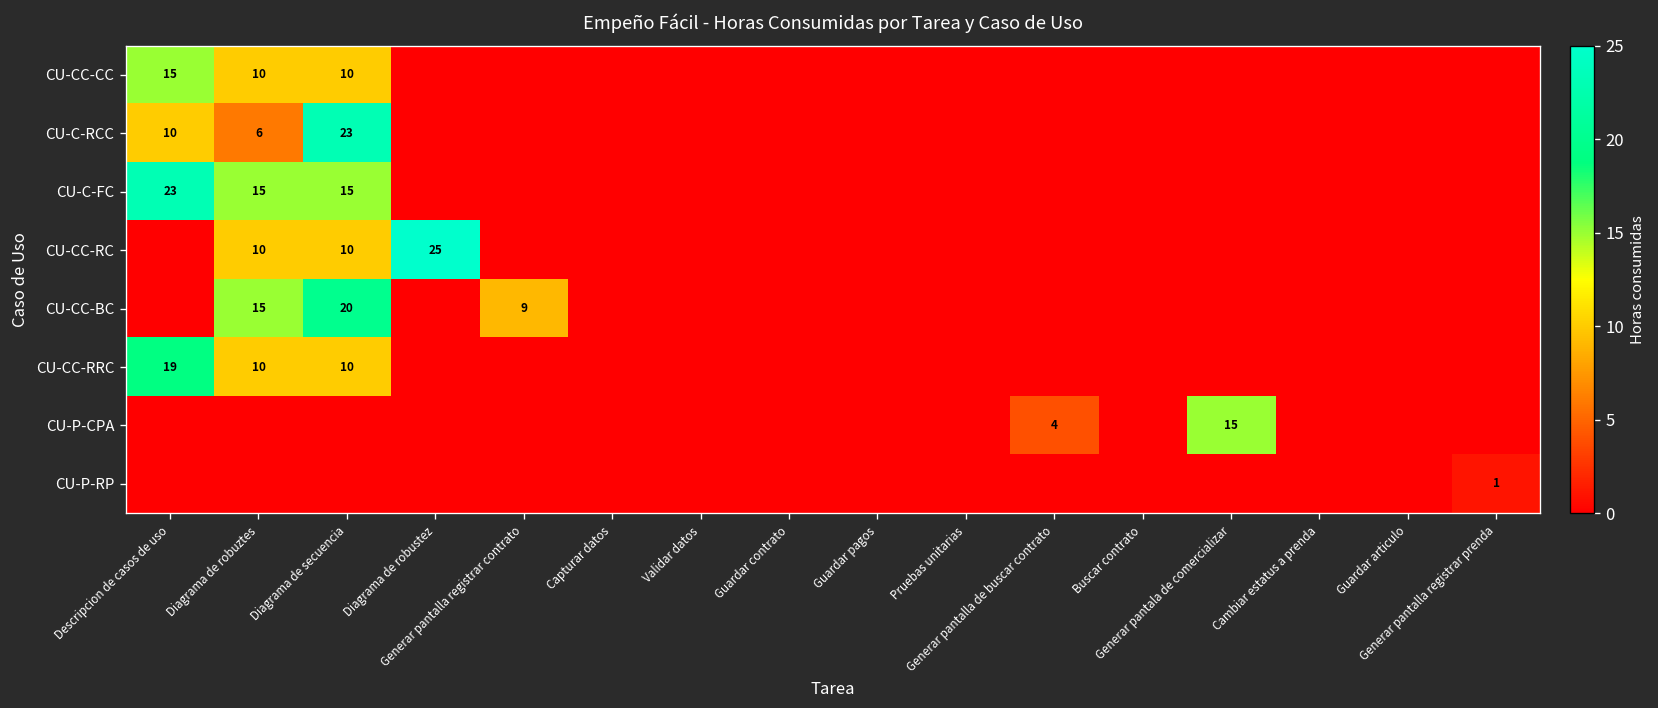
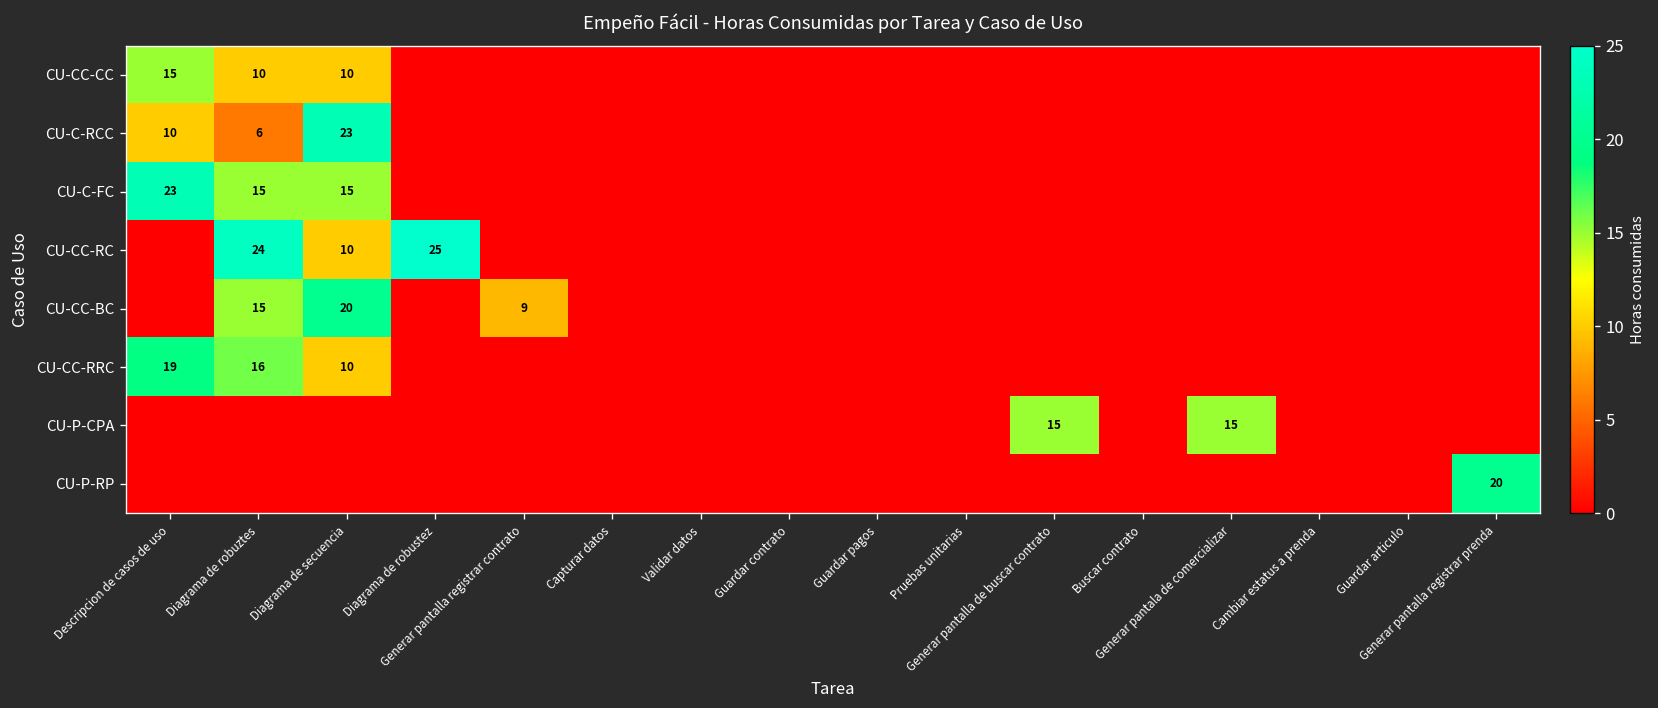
CU-CC-RC, Diagrama de robuztes: 10 -> 24
CU-CC-RRC, Diagrama de robuztes: 10 -> 16
CU-P-CPA, Generar pantalla de buscar contrato: 4 -> 15
CU-P-RP, Generar pantalla registrar prenda: 1 -> 20
